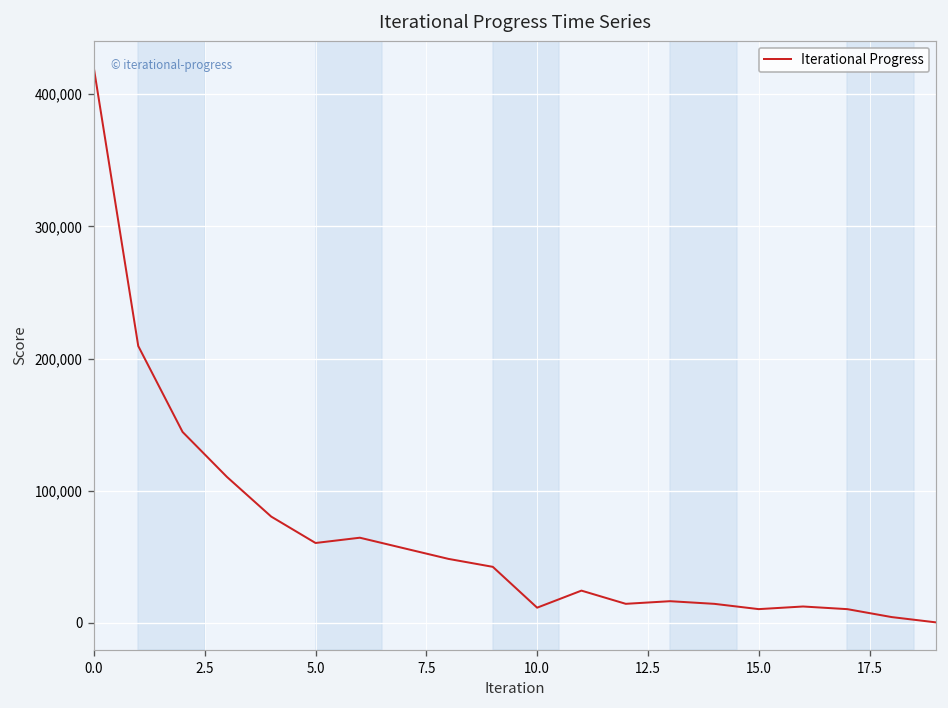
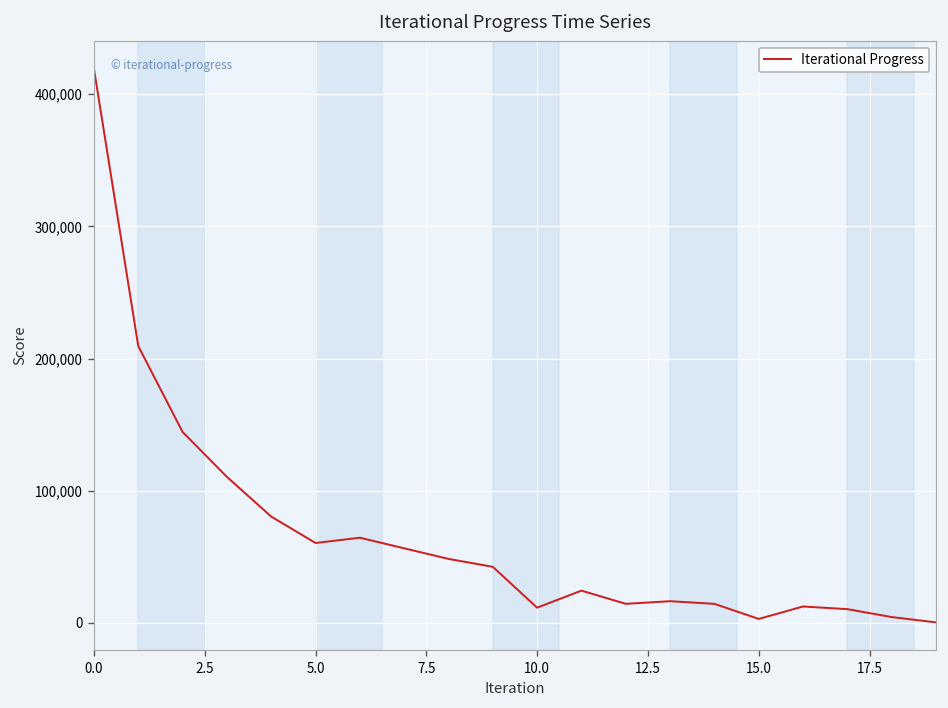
15.0: 10,000 -> 3,000
